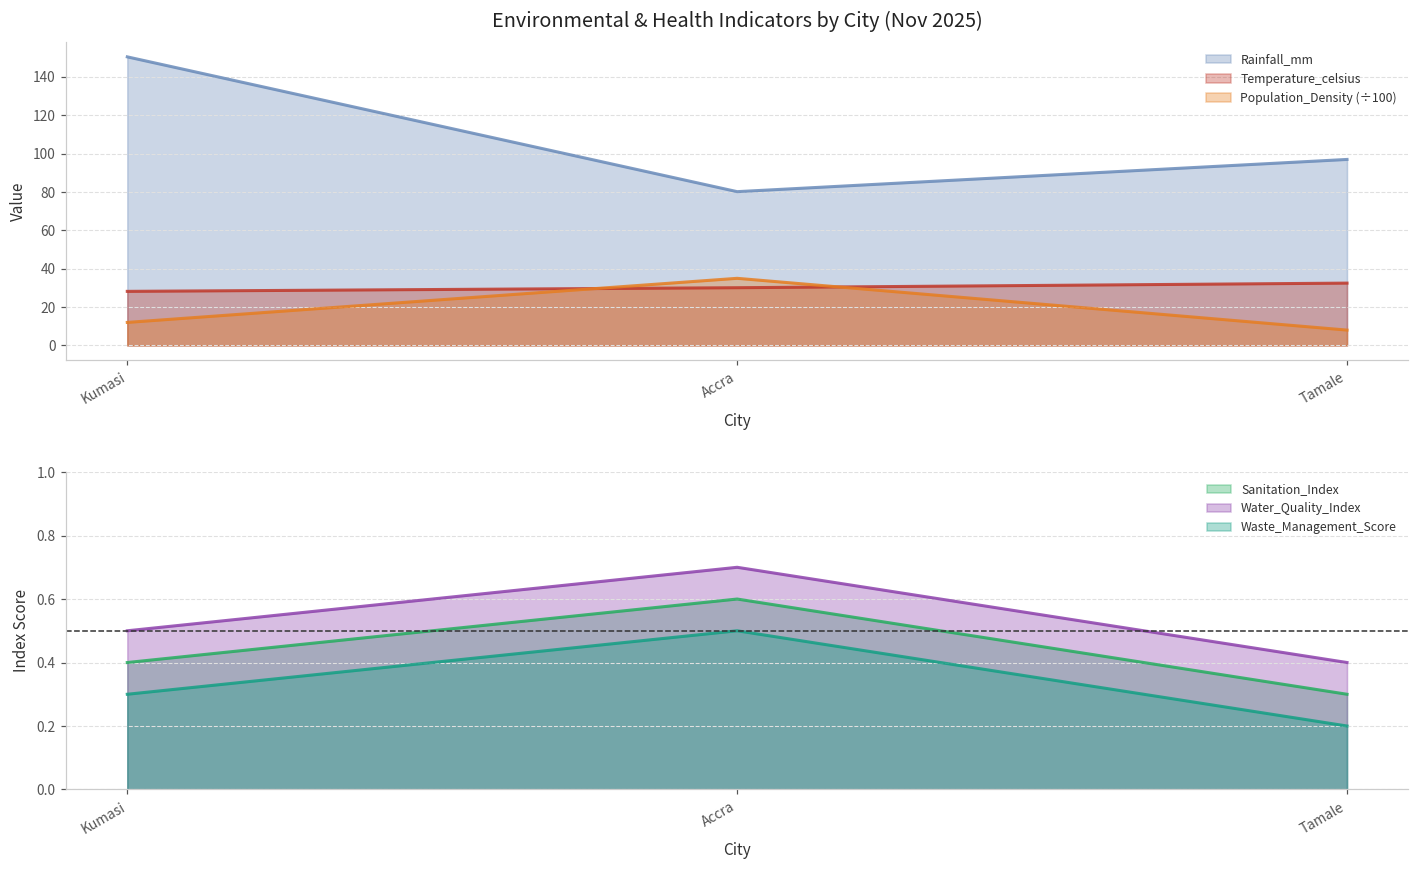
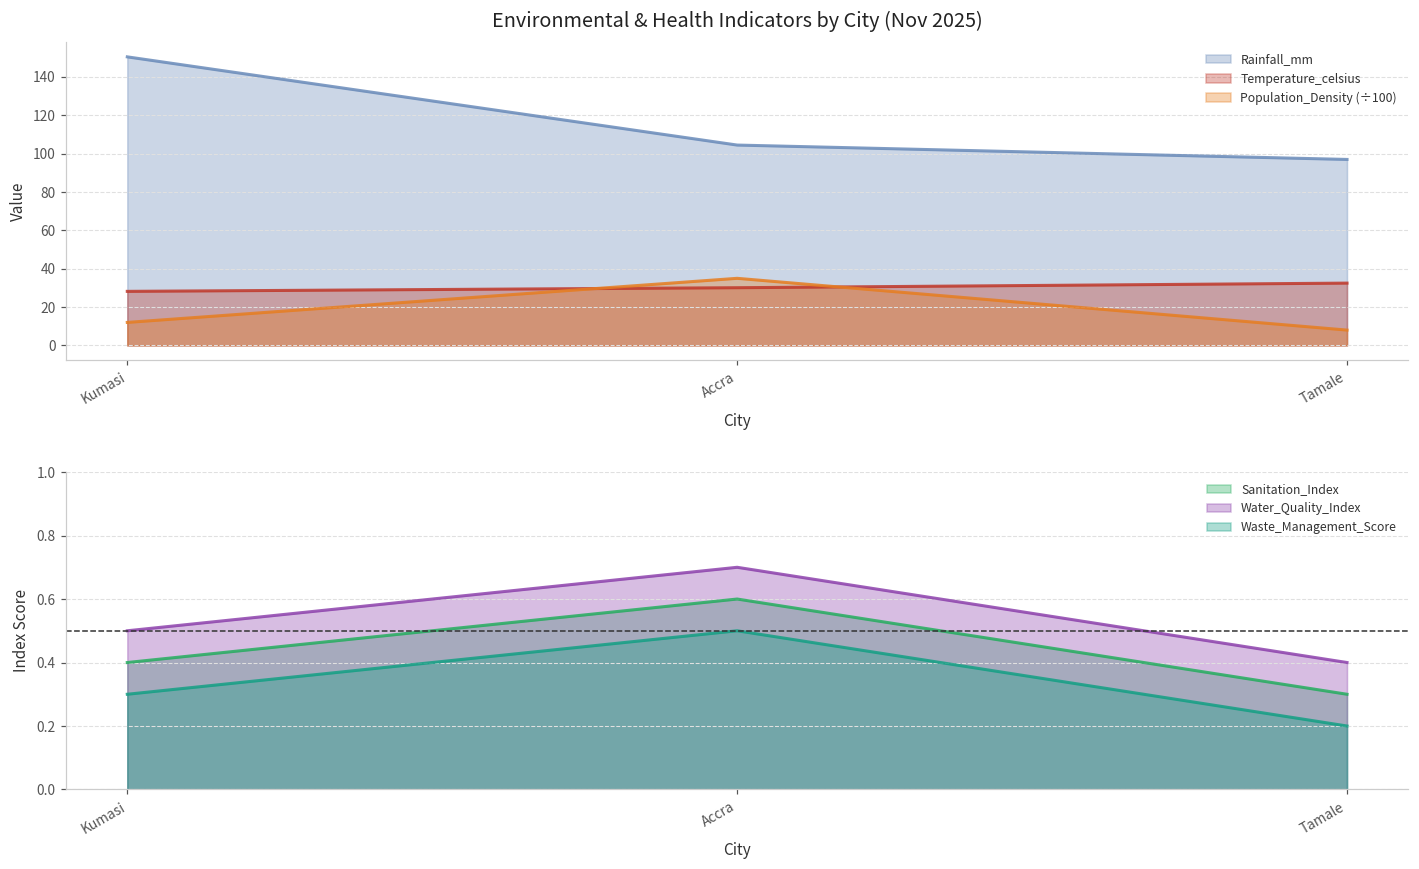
Environmental & Health Indicators by City (Nov 2025), Rainfall_mm, Accra: 80 -> 105
